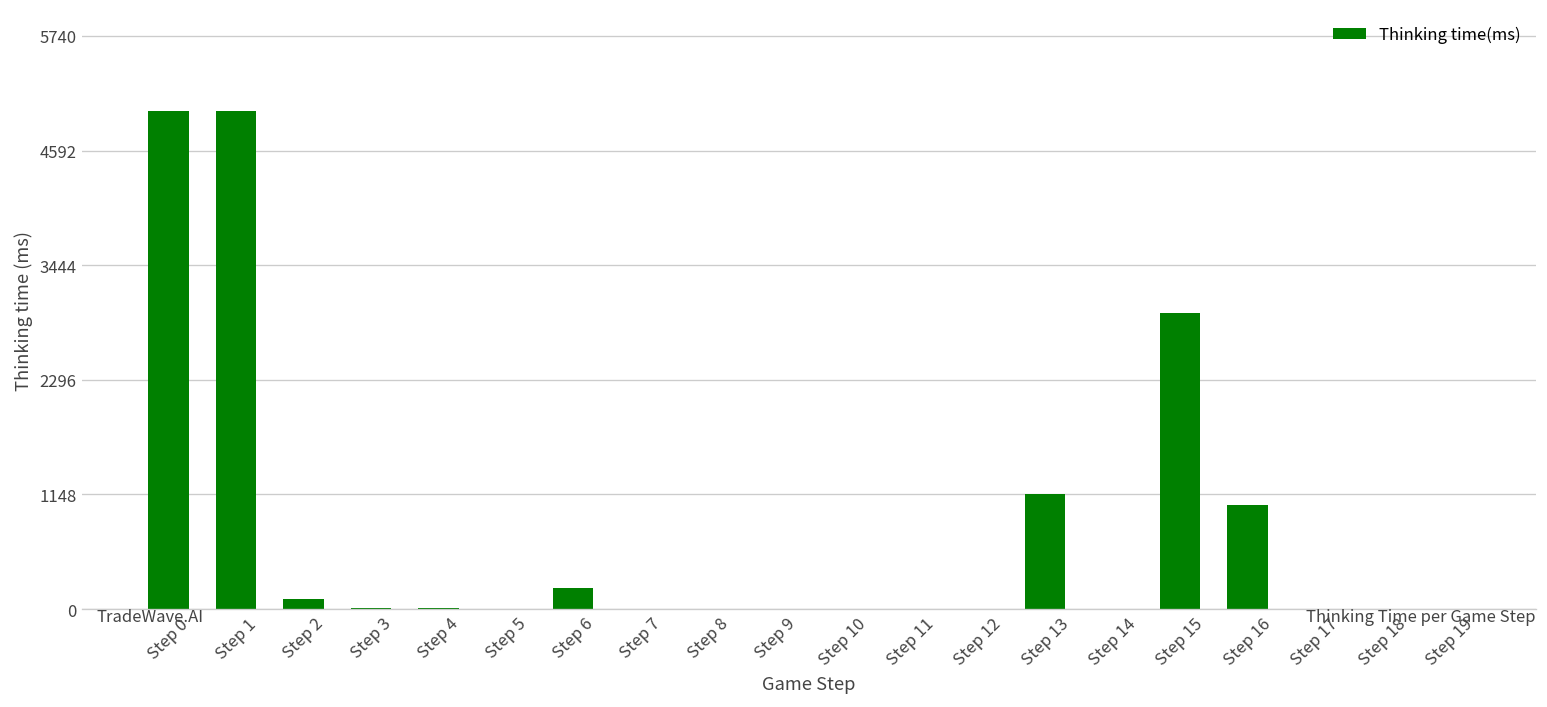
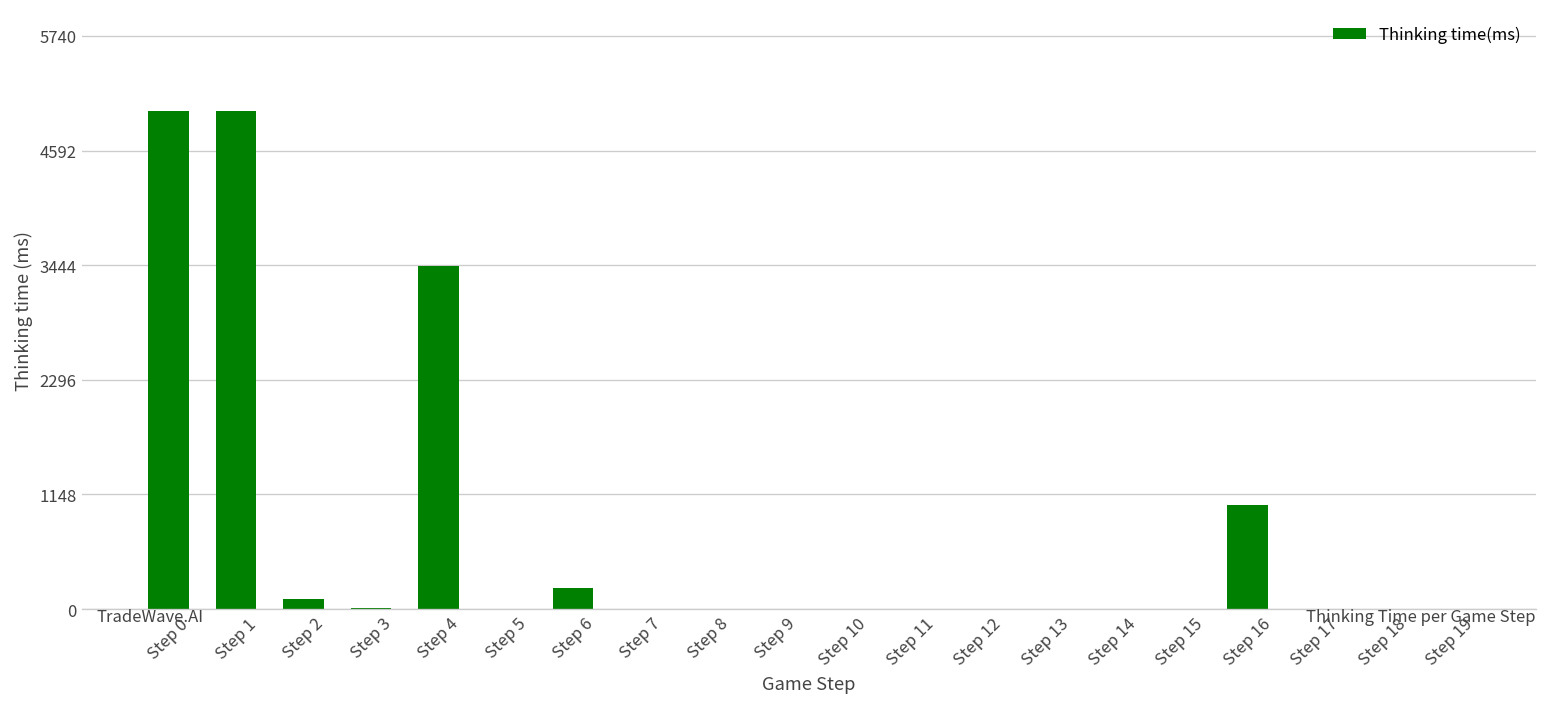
Step 4: 0 -> 3400
Step 13: 1200 -> 0
Step 15: 3000 -> 0
